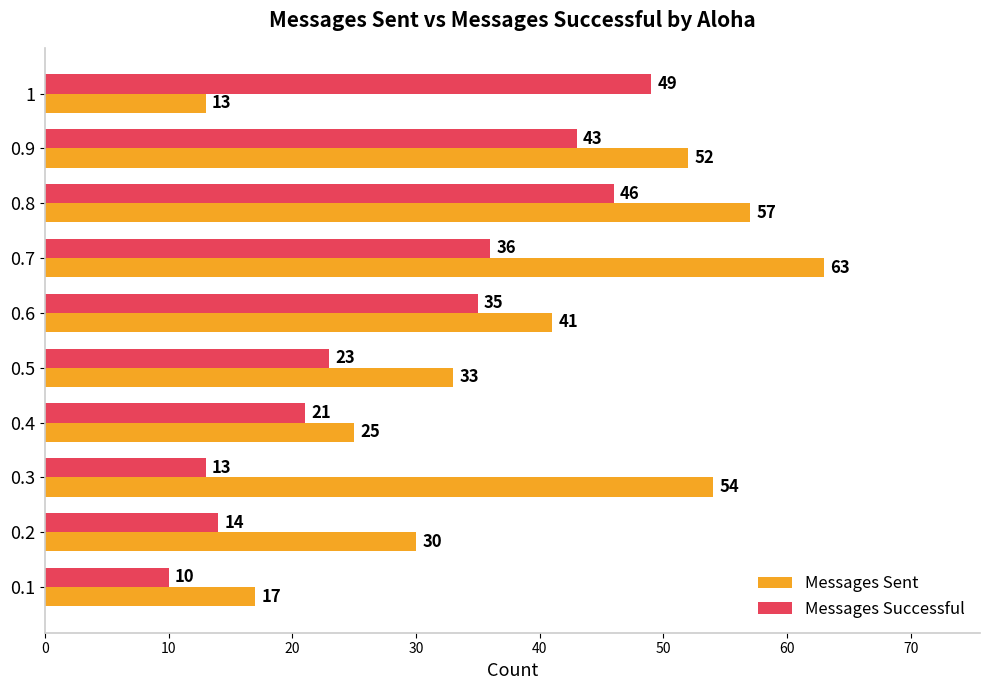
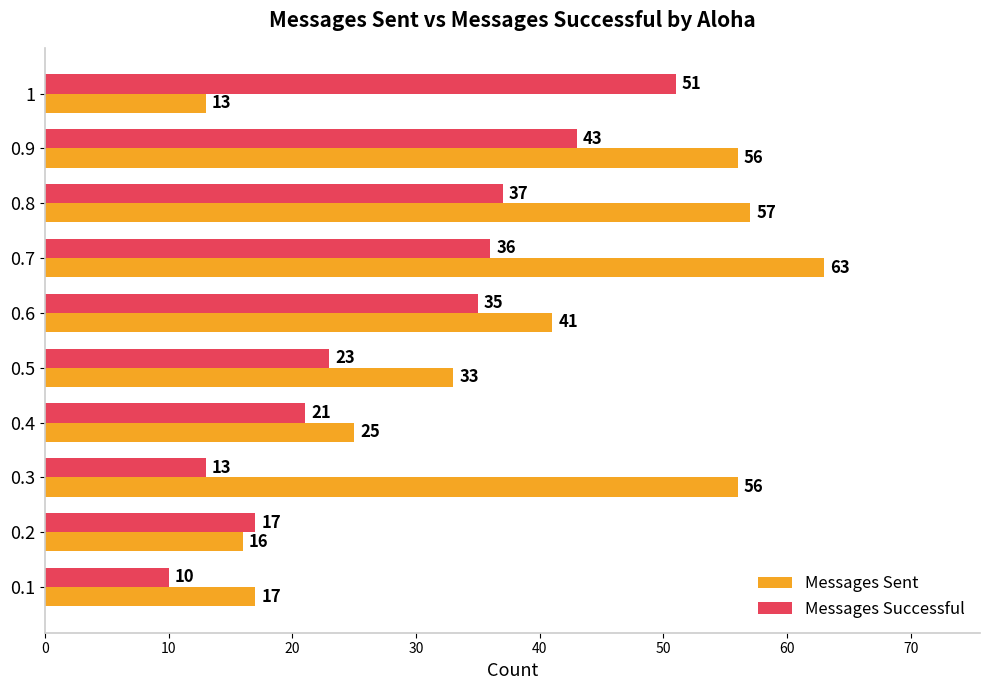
Messages Successful, 1: 49 -> 51
Messages Sent, 0.9: 52 -> 56
Messages Successful, 0.8: 46 -> 37
Messages Sent, 0.3: 54 -> 56
Messages Successful, 0.2: 14 -> 17
Messages Sent, 0.2: 30 -> 16
